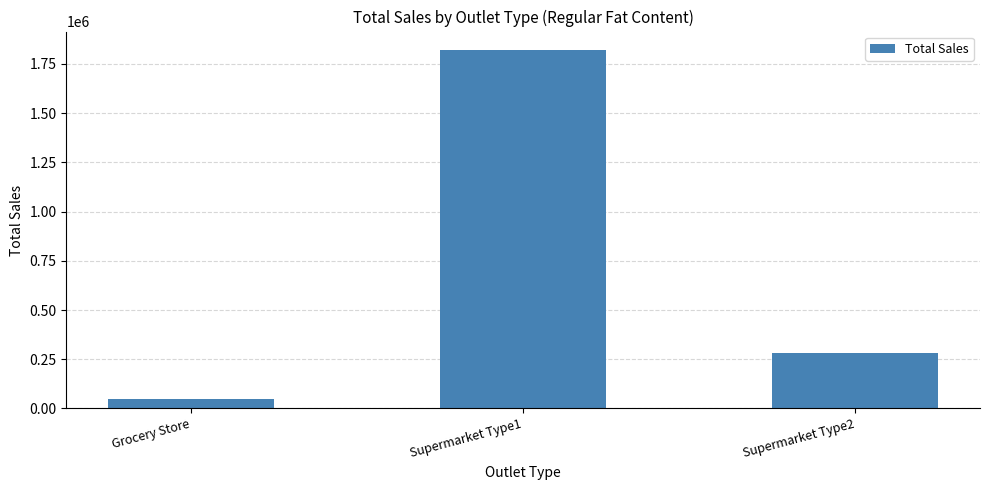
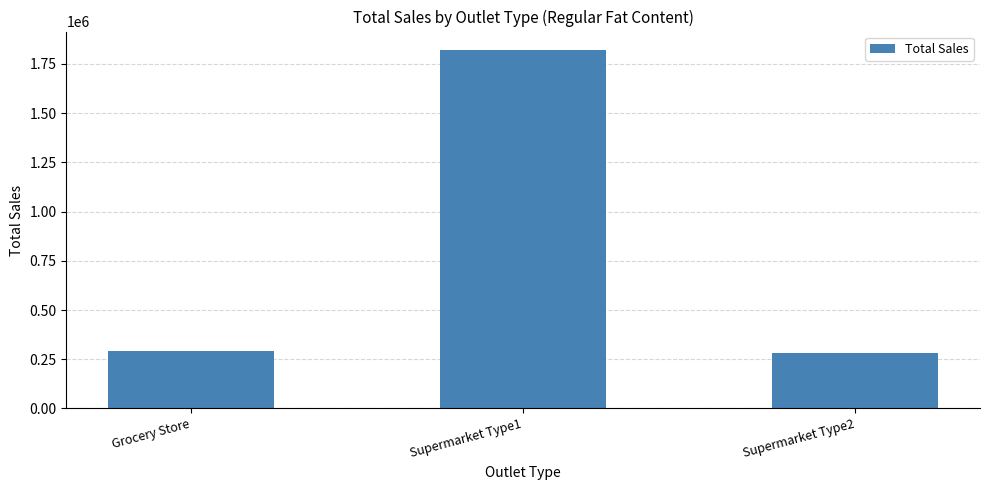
Grocery Store: 50000 -> 290000
